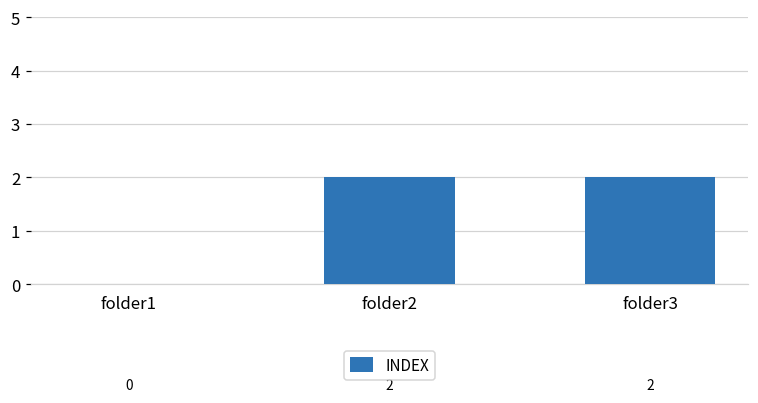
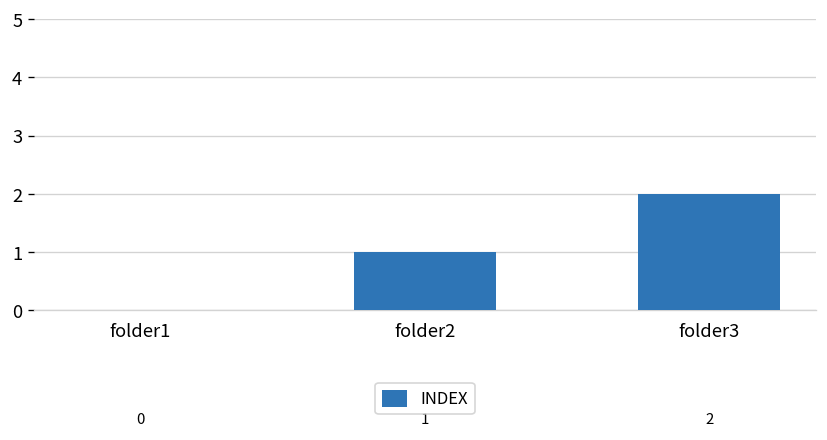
folder2: 2 -> 1
